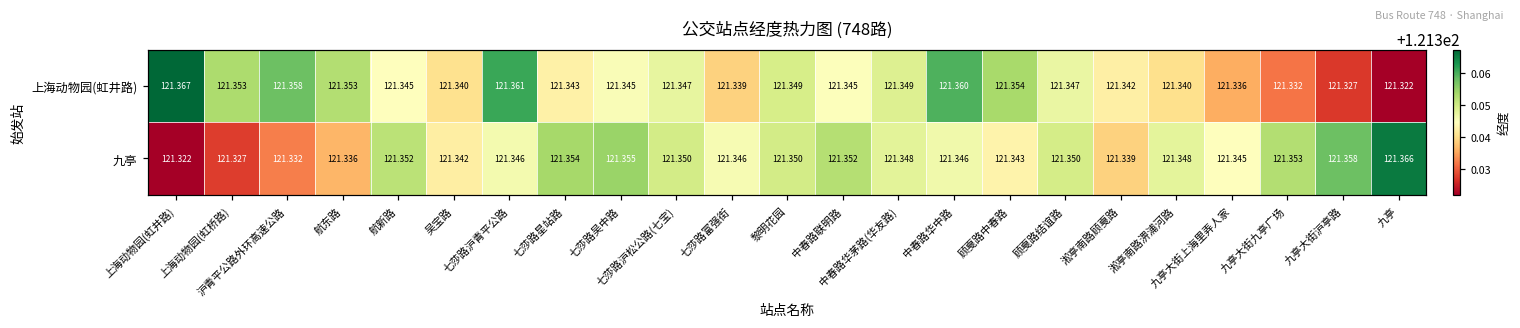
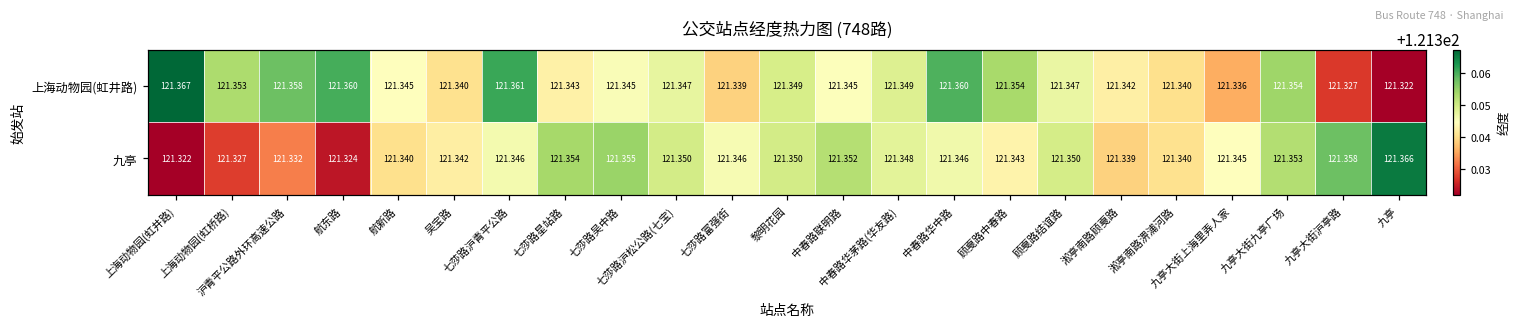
上海动物园(虹井路), 航东路: 121.353 -> 121.360
上海动物园(虹井路), 九亭大街九亭广场: 121.332 -> 121.354
九亭, 航东路: 121.336 -> 121.324
九亭, 航新路: 121.352 -> 121.340
九亭, 淞亭南路淠浦河路: 121.348 -> 121.340
